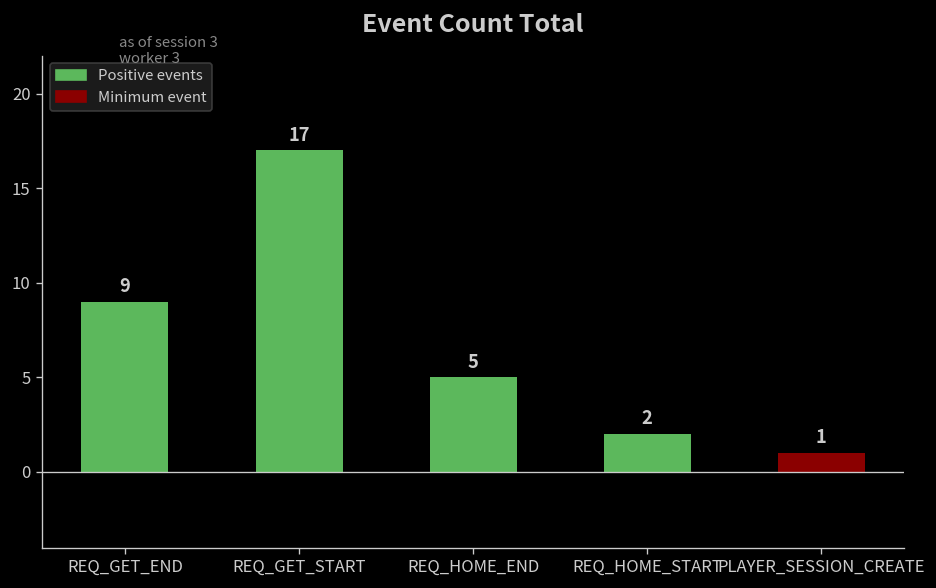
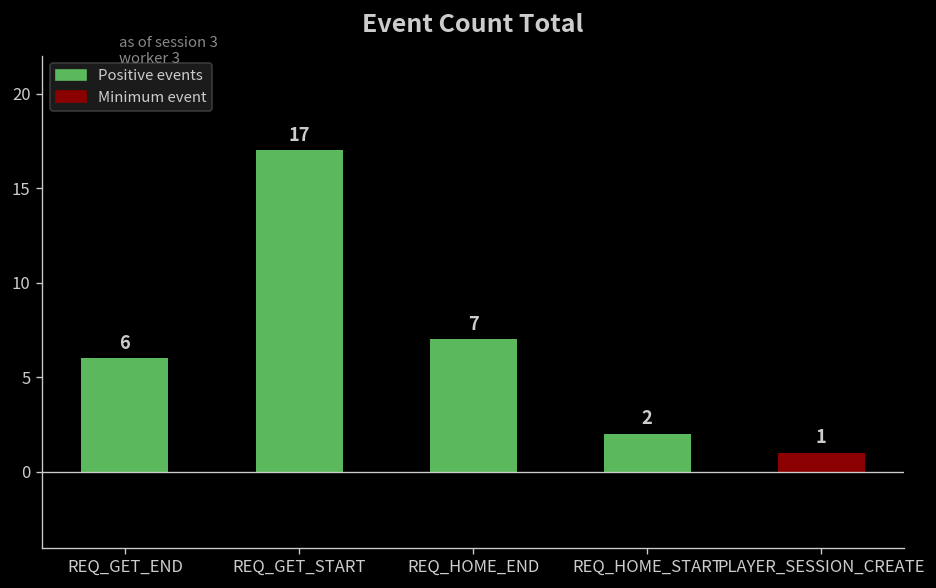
REQ_GET_END: 9 -> 6
REQ_HOME_END: 5 -> 7
